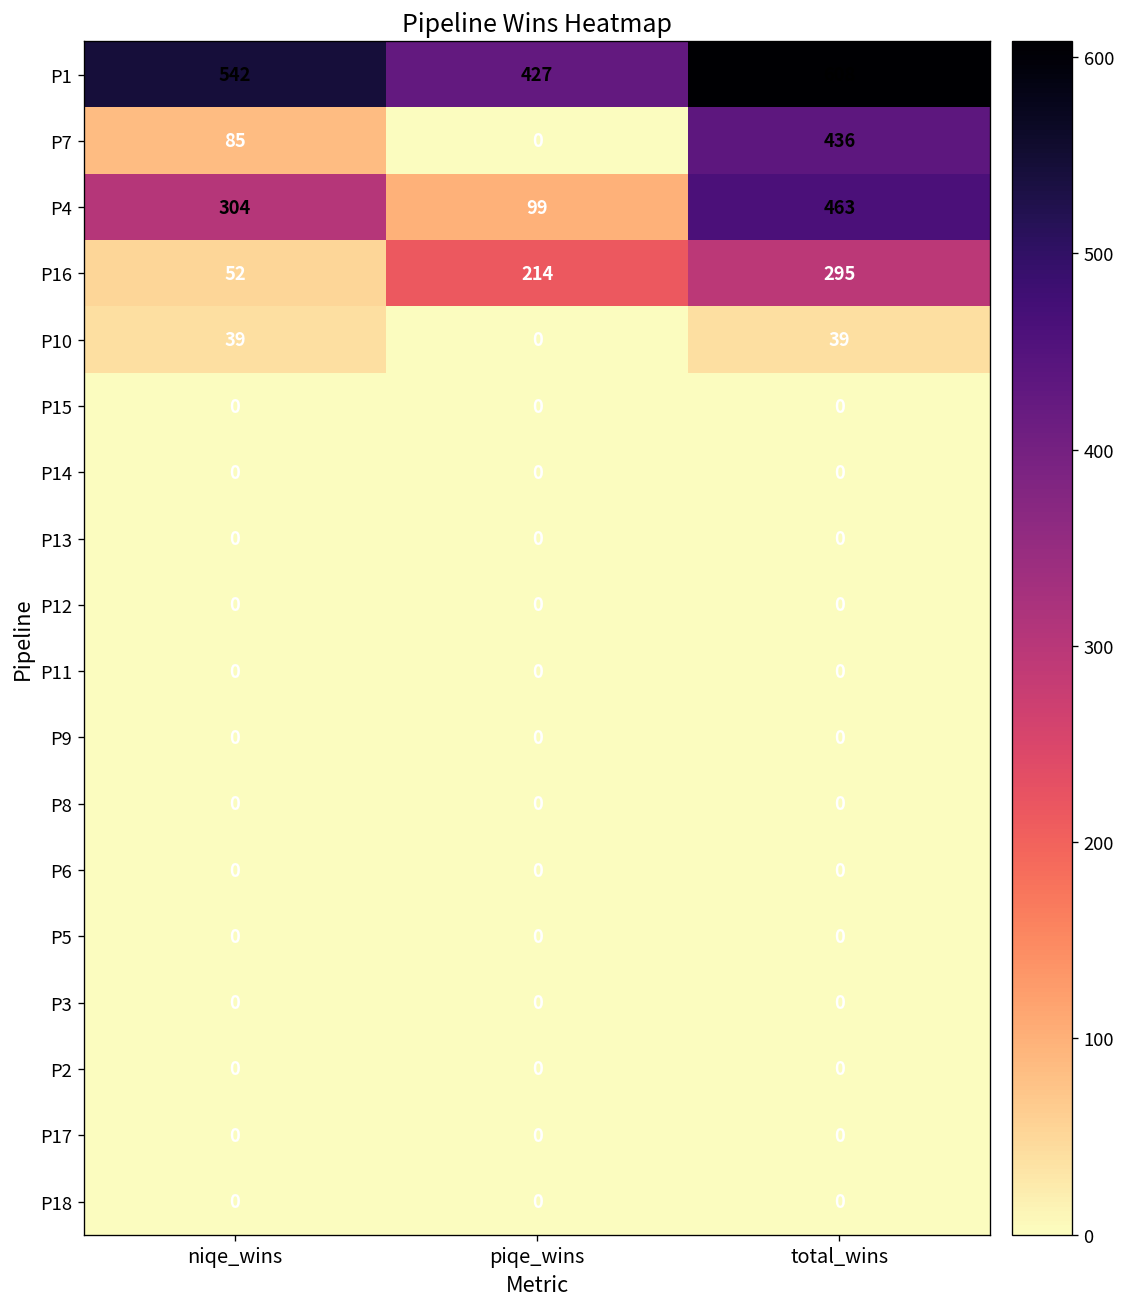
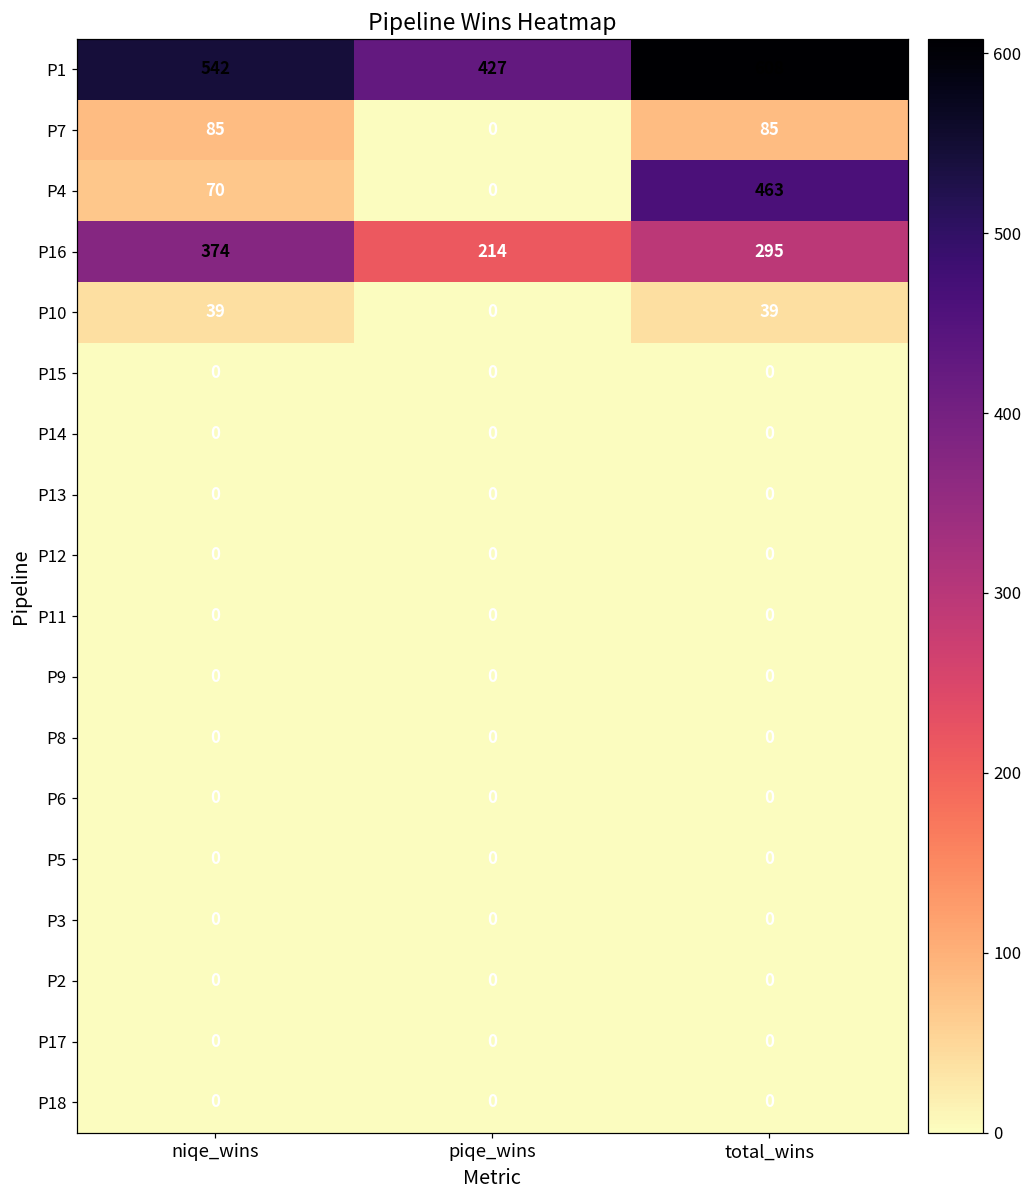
P7, total_wins: 436 -> 85
P4, niqe_wins: 304 -> 70
P4, piqe_wins: 99 -> 0
P16, niqe_wins: 52 -> 374
